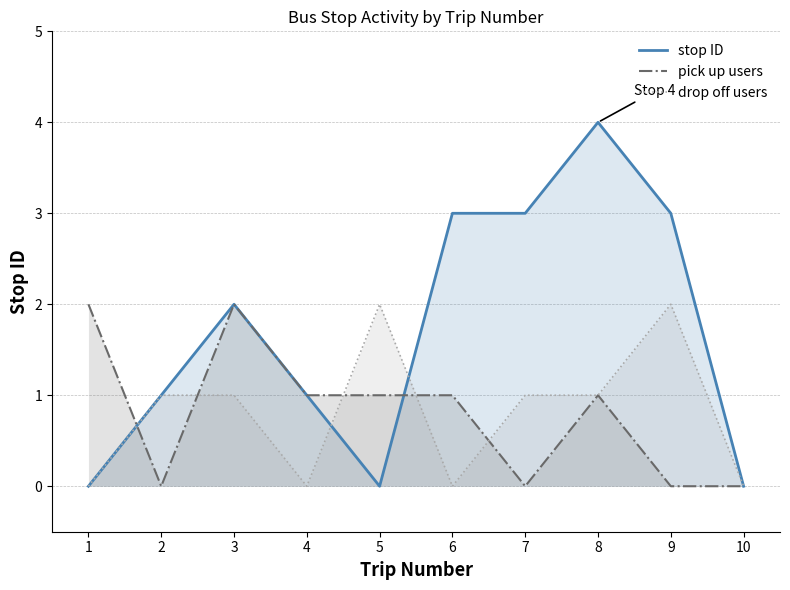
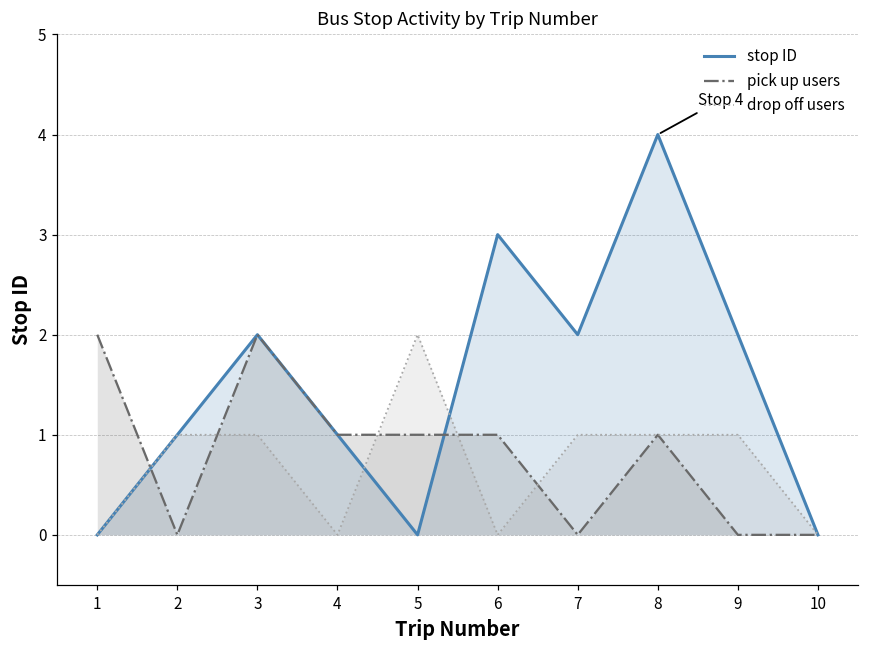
stop ID, 7: 3 -> 2
stop ID, 9: 3 -> 2
drop off users, 9: 2 -> 1
